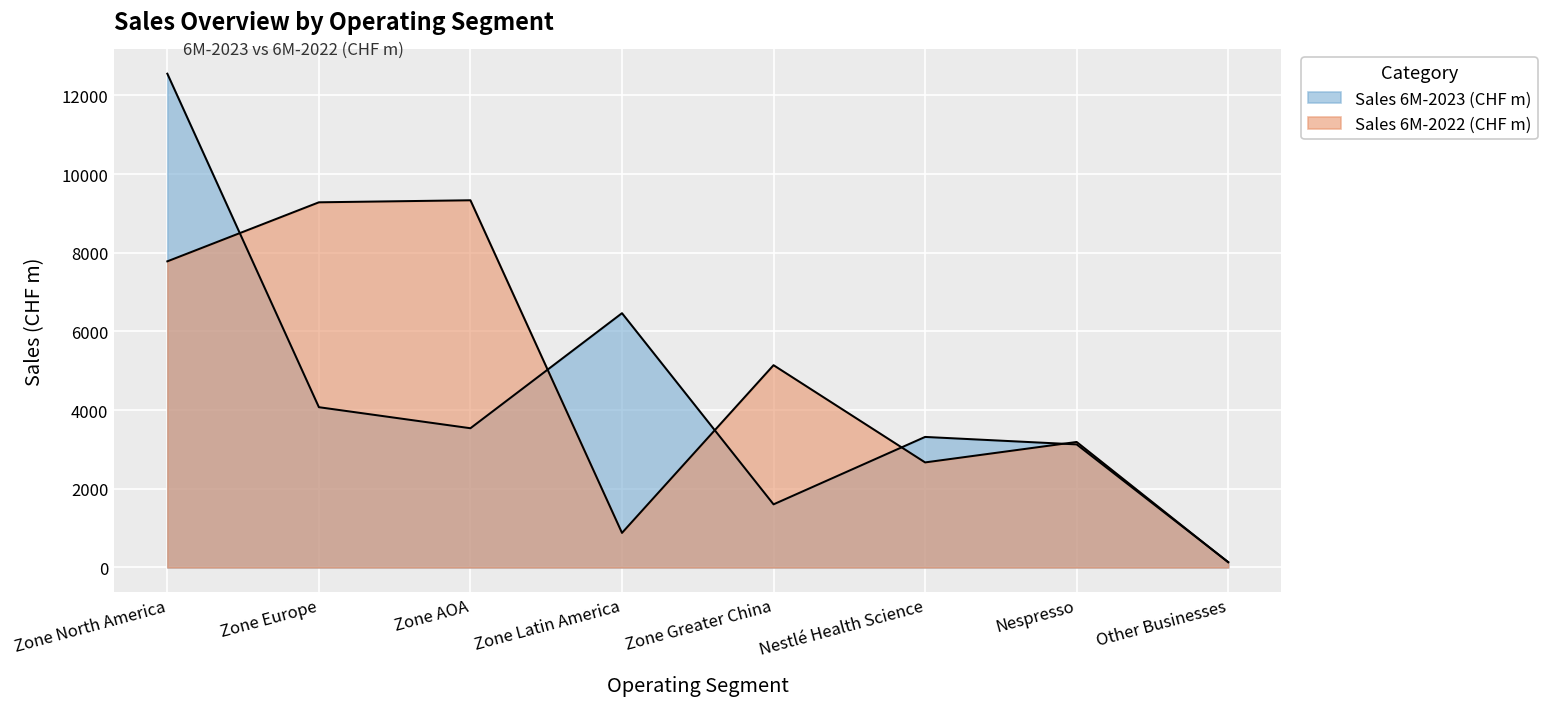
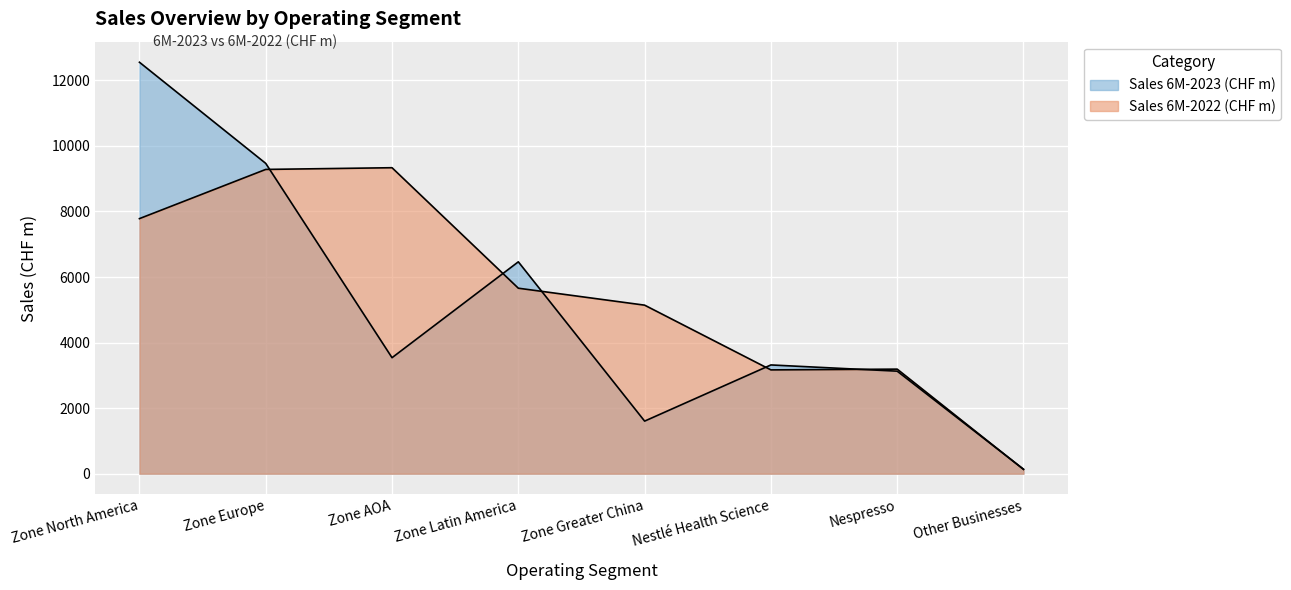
Sales 6M-2023 (CHF m), Zone Europe: 4100 -> 9500
Sales 6M-2022 (CHF m), Zone Latin America: 900 -> 5700
Sales 6M-2022 (CHF m), Nestlé Health Science: 2700 -> 3200
